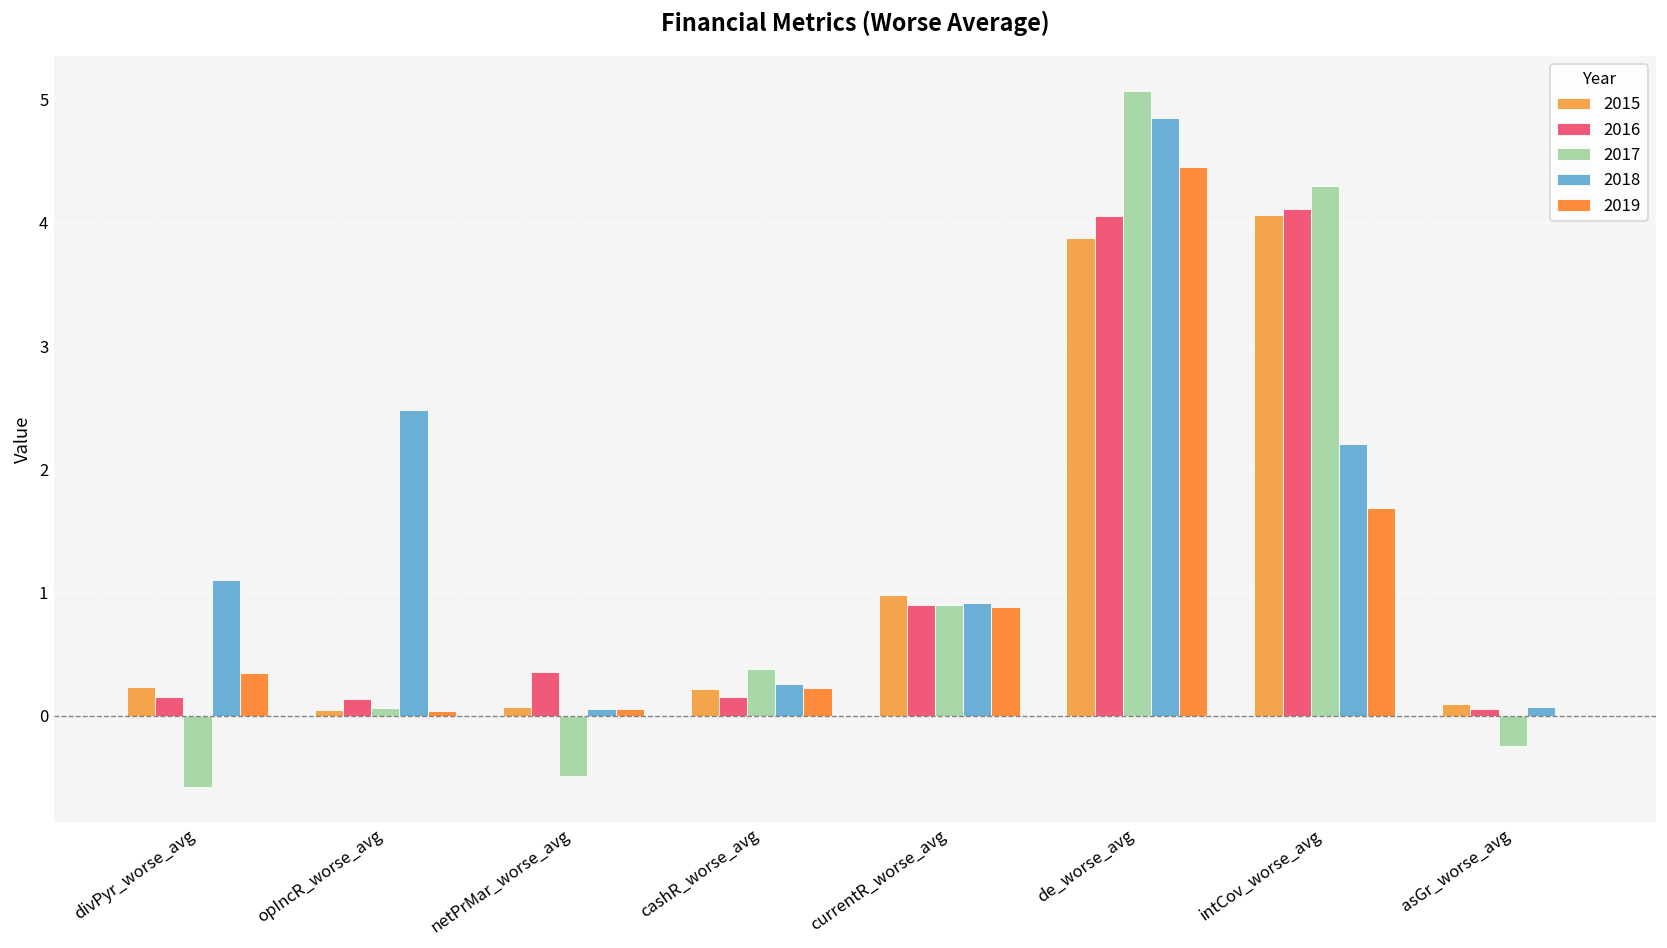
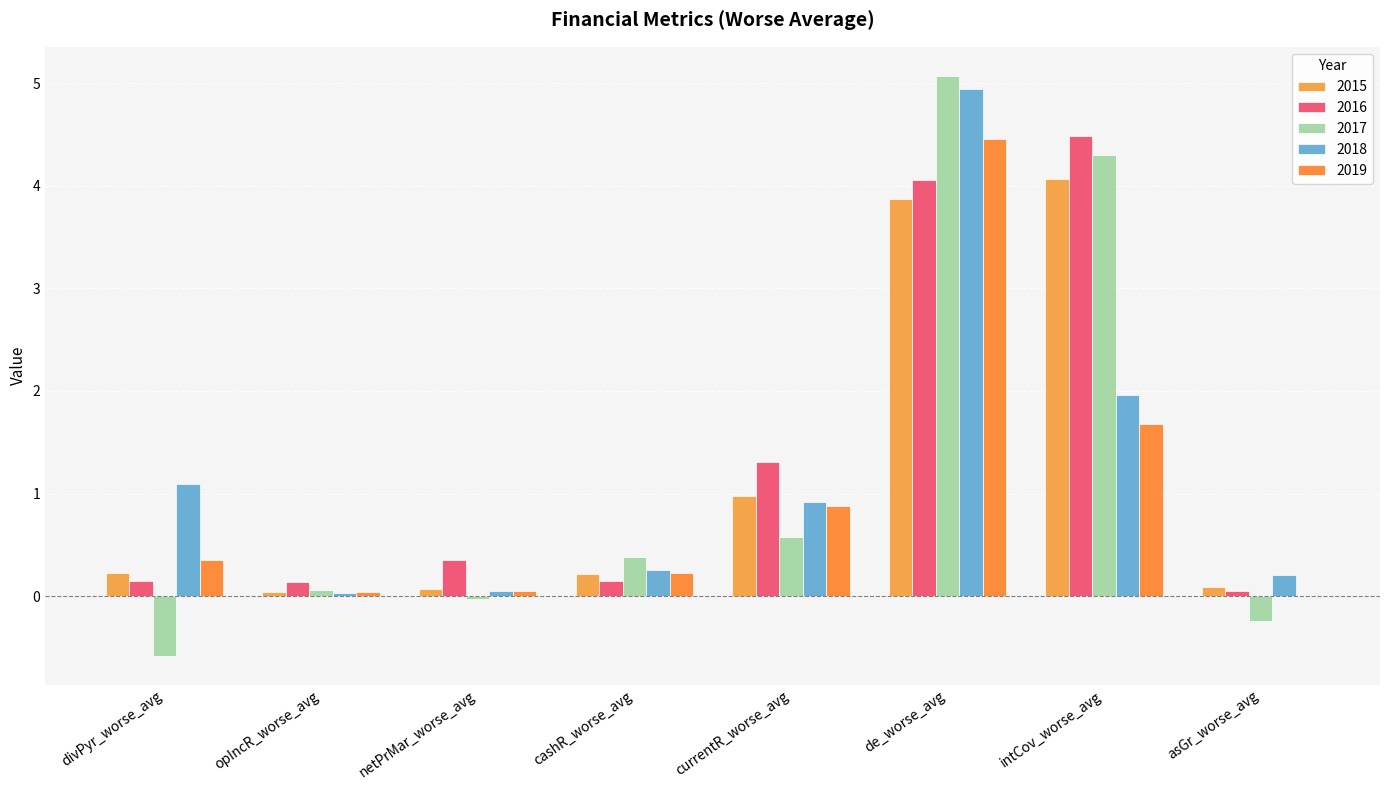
2018, opIncR_worse_avg: 2.48 -> 0.03
2017, netPrMar_worse_avg: -0.49 -> -0.03
2016, currentR_worse_avg: 0.89 -> 1.31
2017, currentR_worse_avg: 0.89 -> 0.58
2018, de_worse_avg: 4.85 -> 4.94
2016, intCov_worse_avg: 4.11 -> 4.48
2018, intCov_worse_avg: 2.20 -> 1.96
2018, asGr_worse_avg: 0.07 -> 0.21
